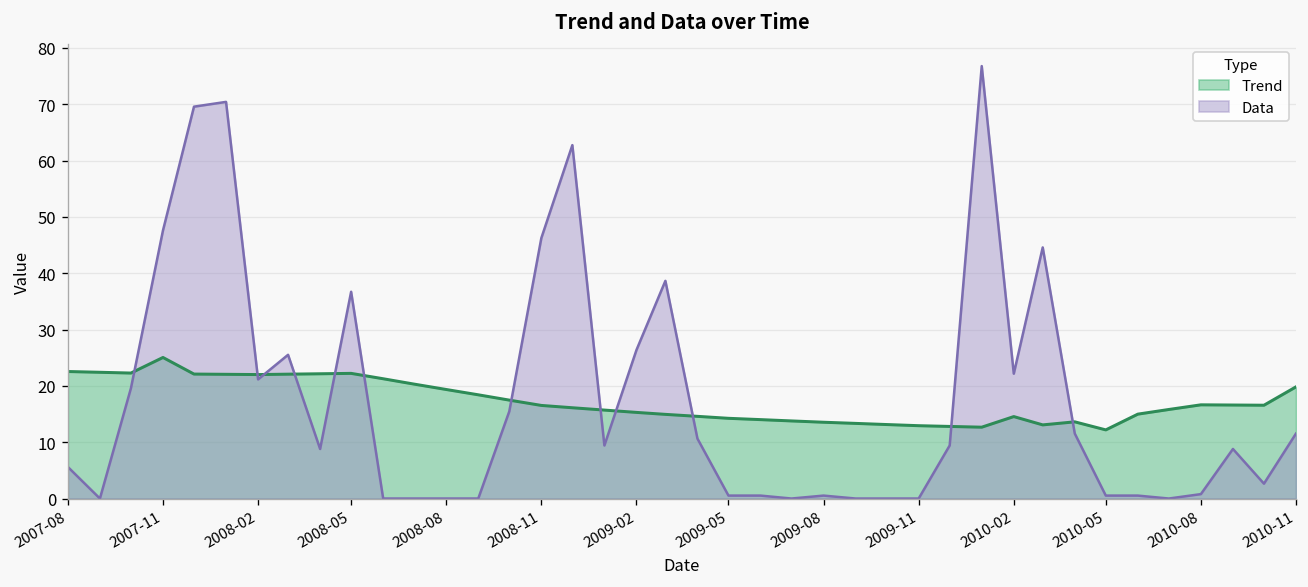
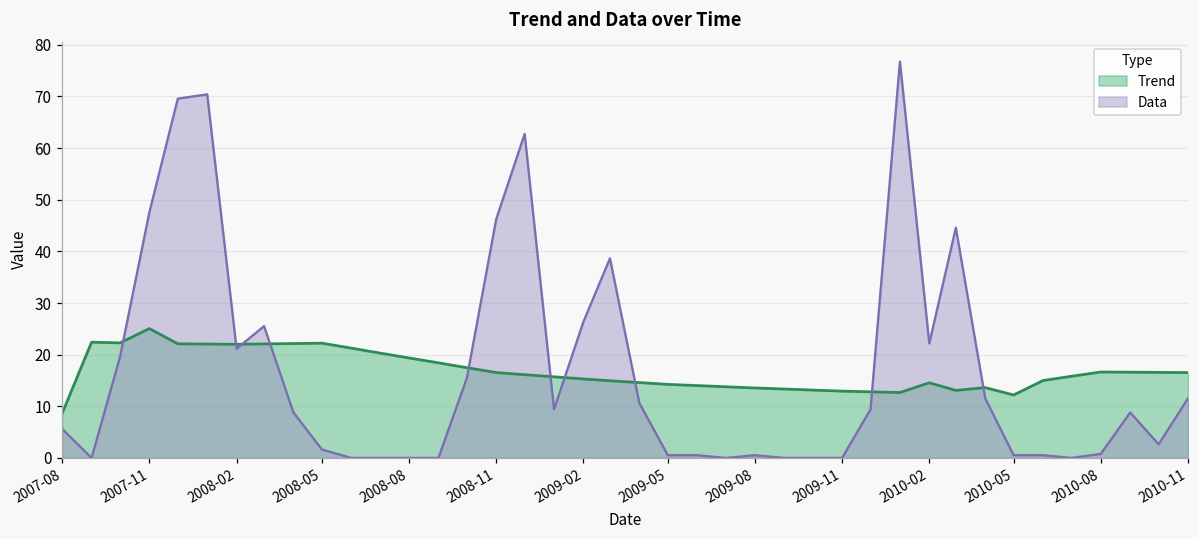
Trend, 2007-08: 23 -> 9
Data, 2008-05: 37 -> 2
Trend, 2010-11: 20 -> 17
